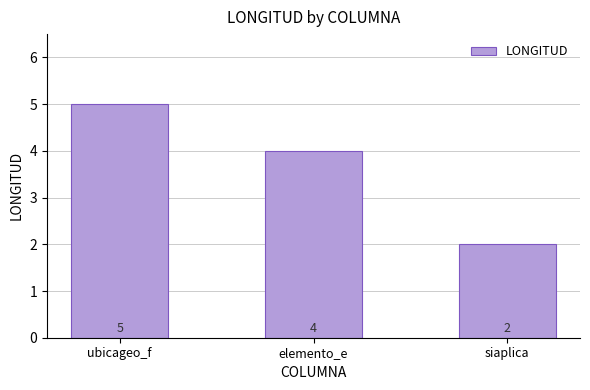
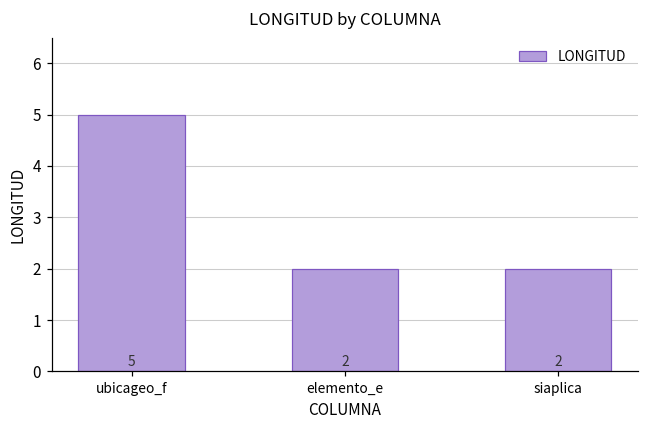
elemento_e: 4 -> 2
